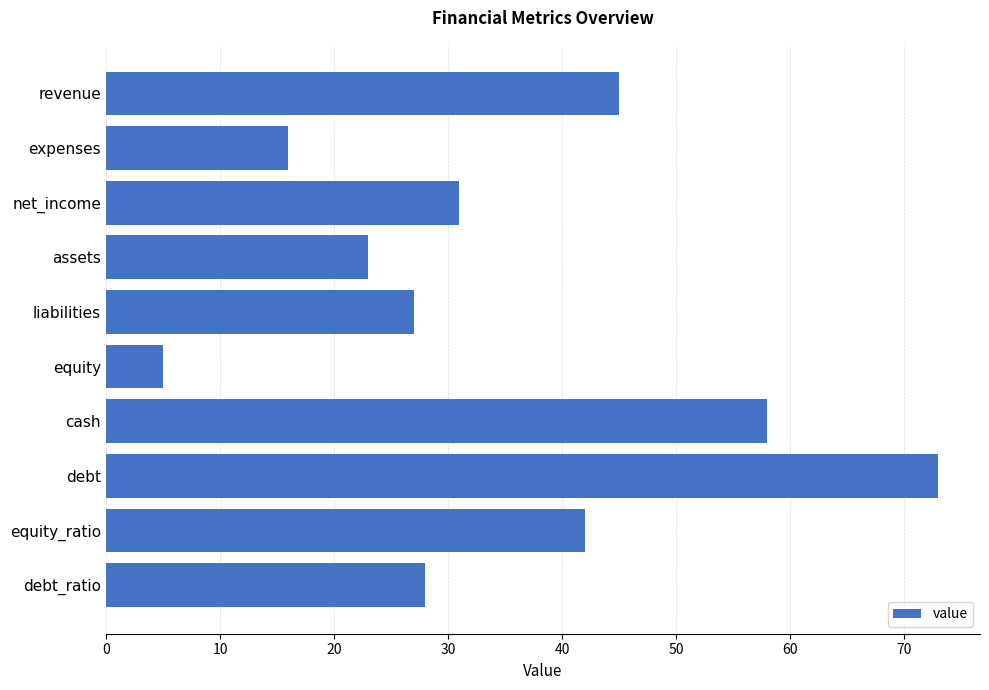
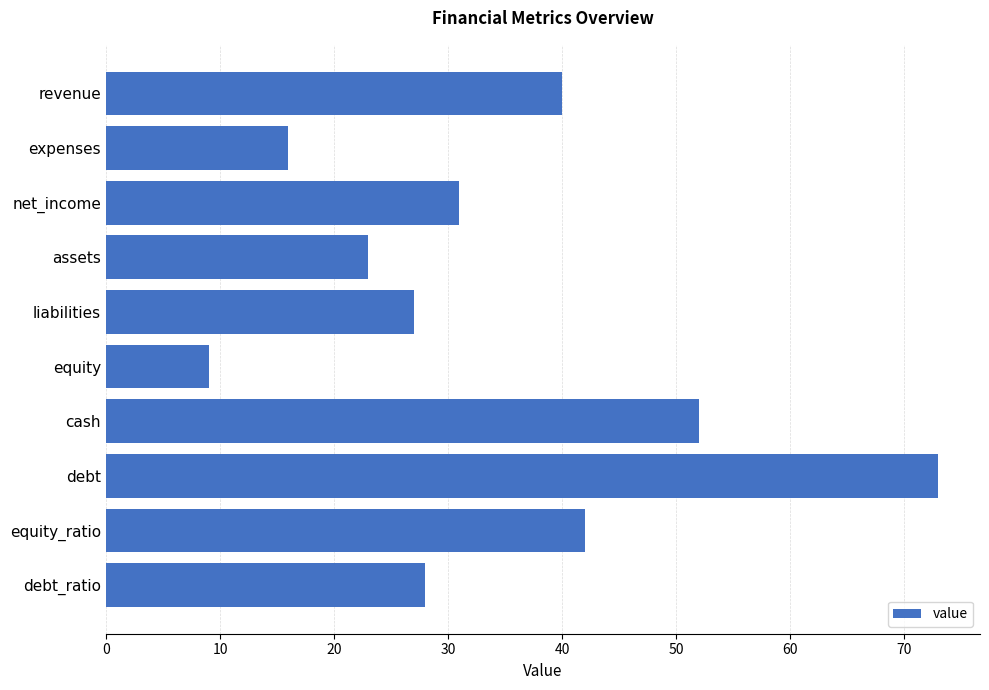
revenue: 45 -> 40
equity: 5 -> 9
cash: 58 -> 52
